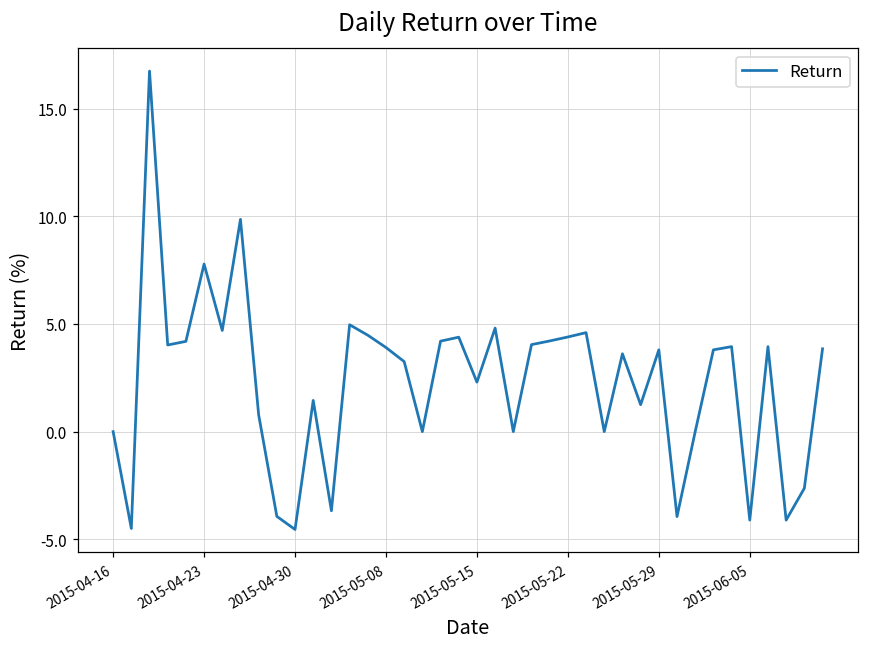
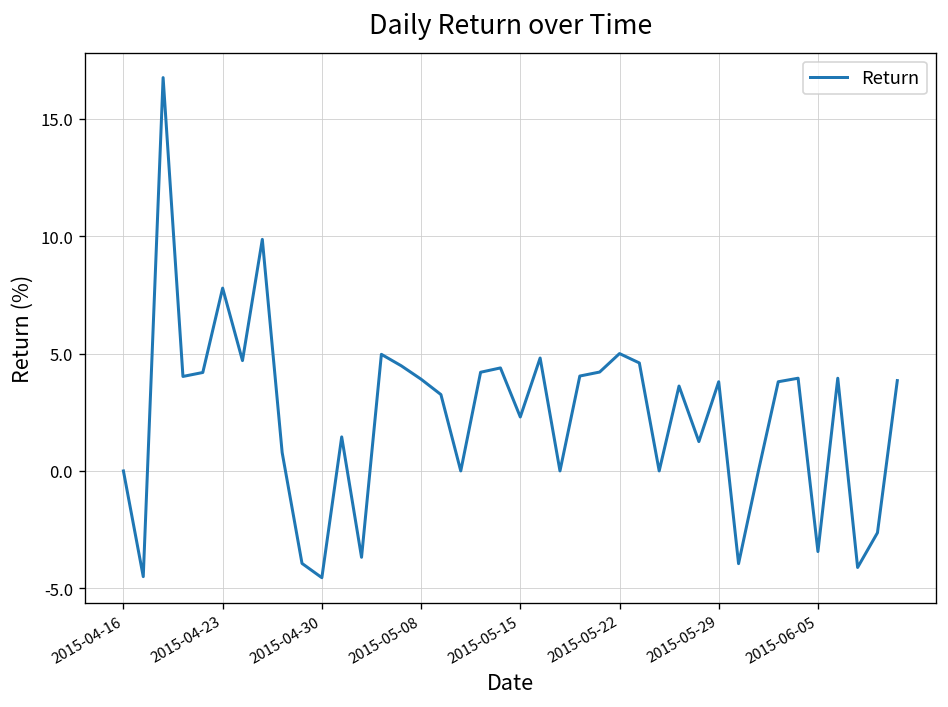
2015-05-22: 4.4 -> 5.0
2015-06-05: -4.1 -> -3.4
